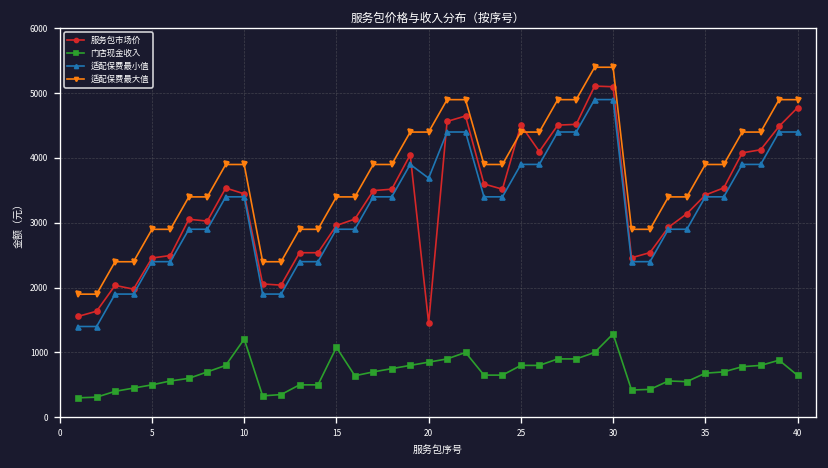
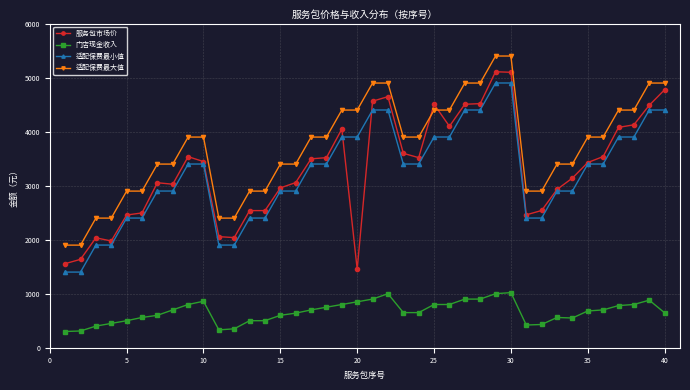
门店现金收入, 10: 1200 -> 900
门店现金收入, 15: 1100 -> 600
适配保费最小值, 20: 3700 -> 3900
门店现金收入, 30: 1300 -> 1000
